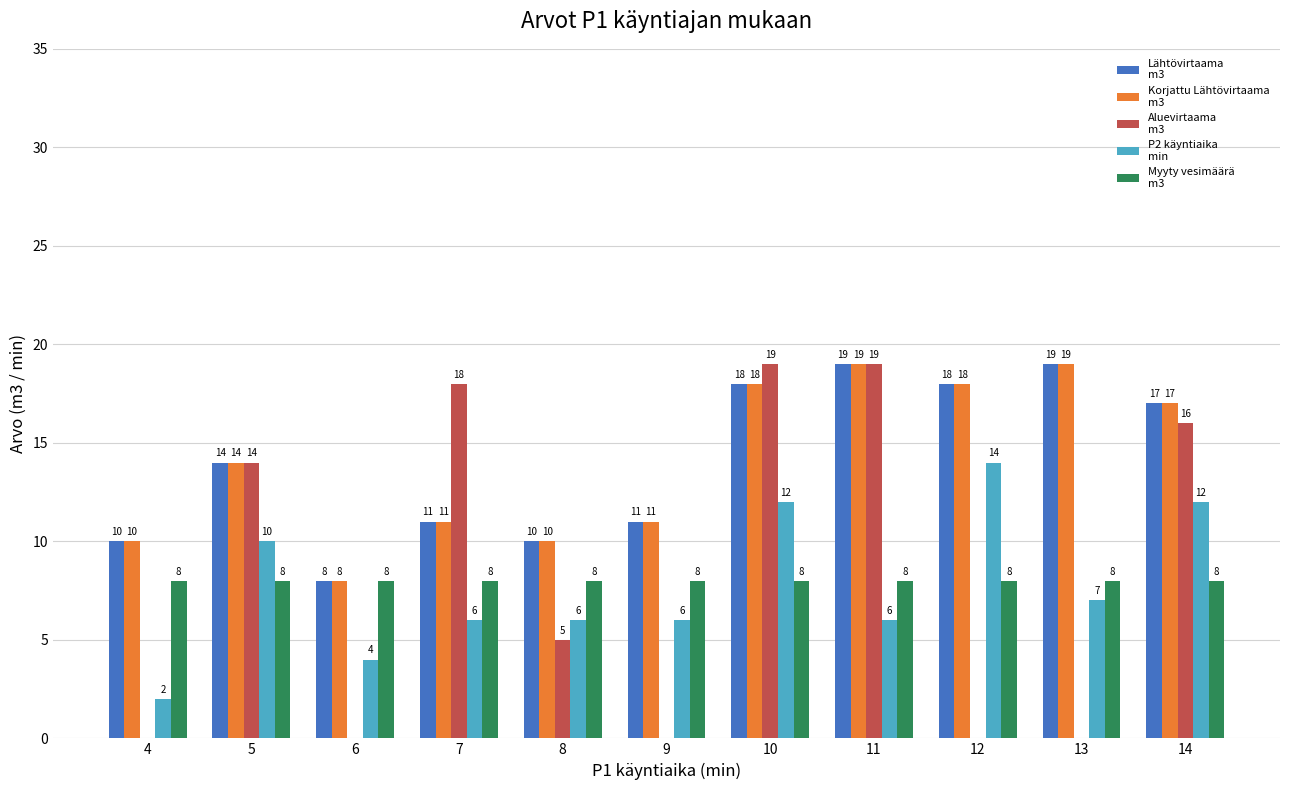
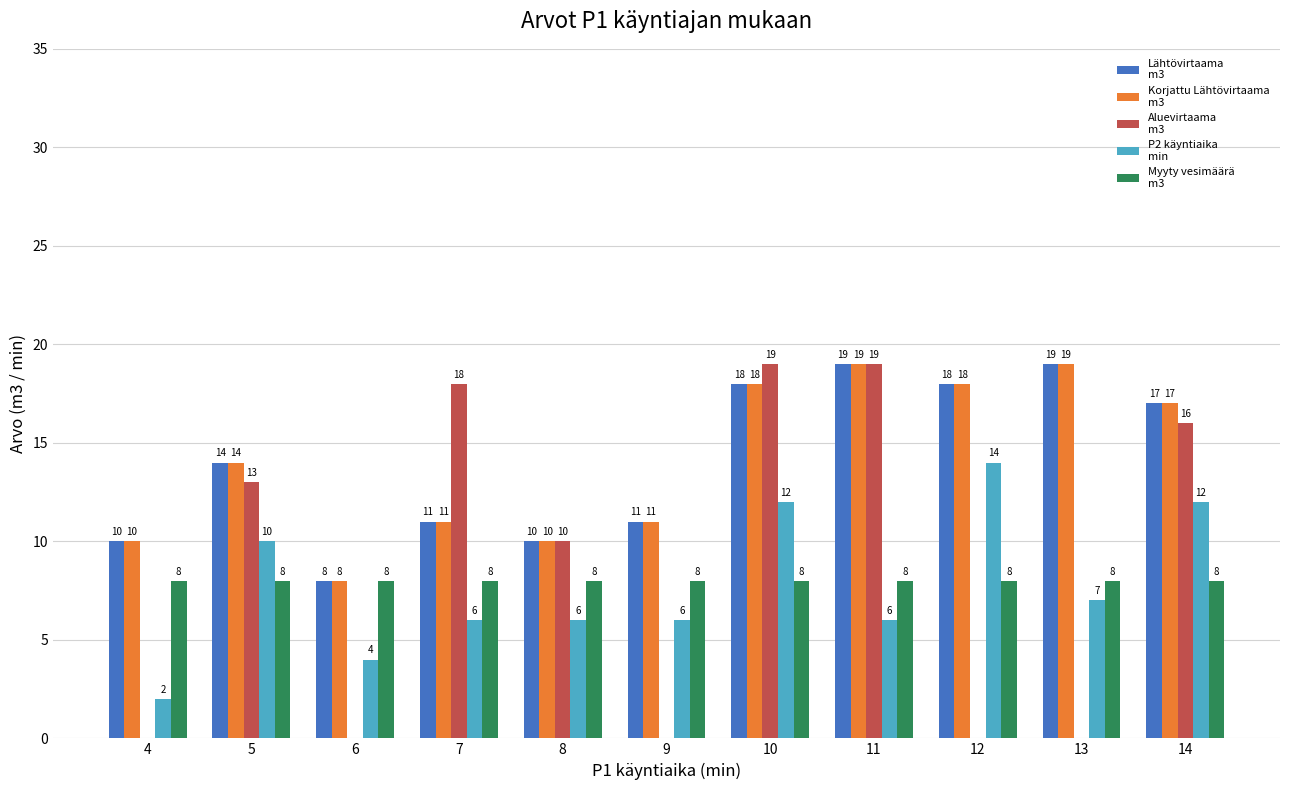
Aluevirtaama m3, 5: 14 -> 13
Aluevirtaama m3, 8: 5 -> 10
